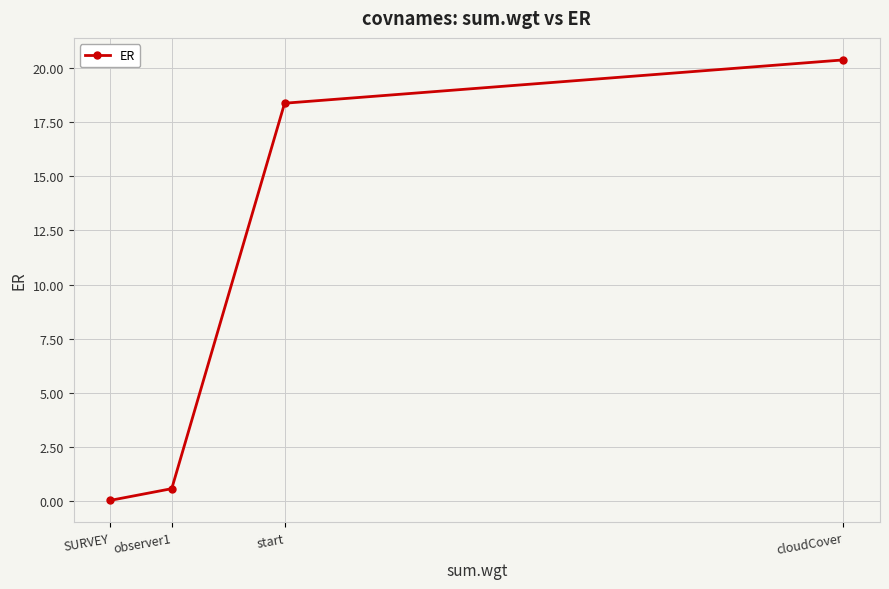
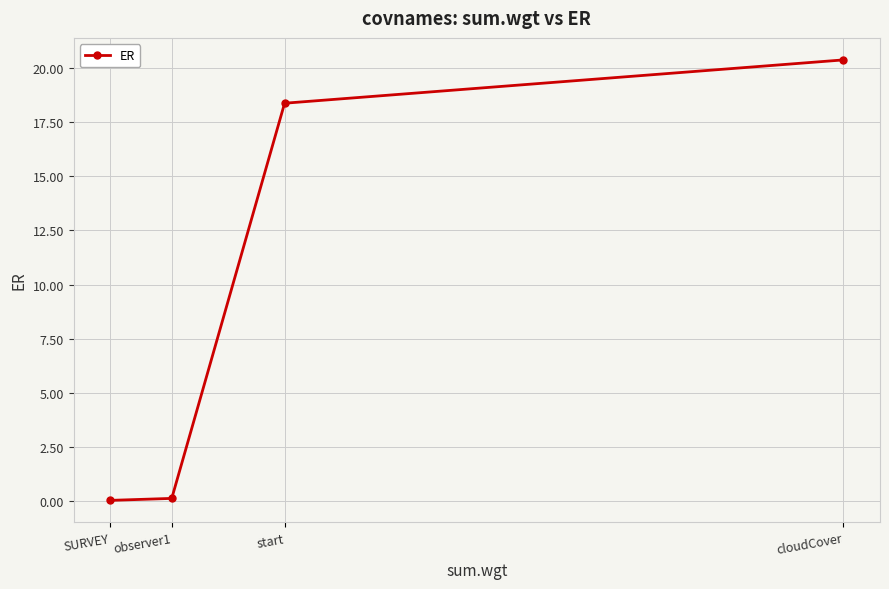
observer1: 0.6 -> 0.1
